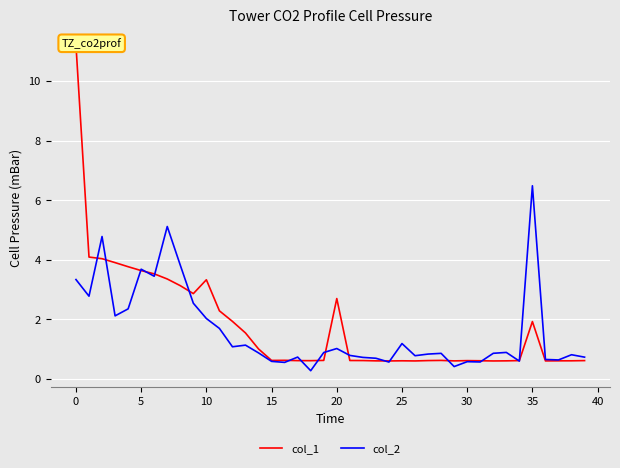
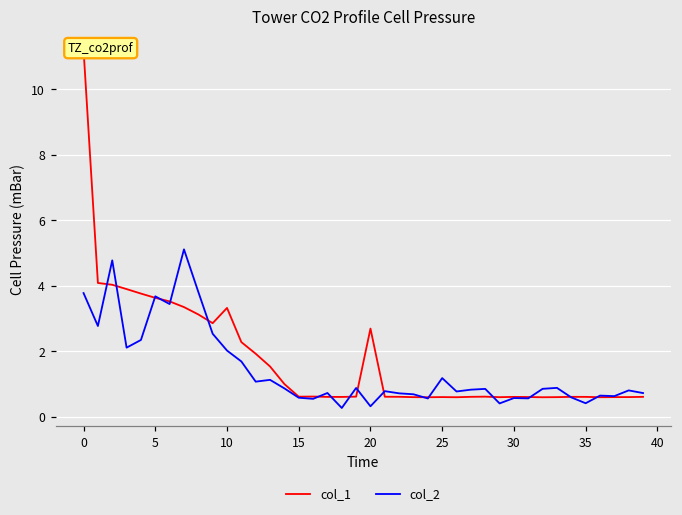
col_2, 0: 3.3 -> 3.8
col_2, 20: 1.0 -> 0.3
col_1, 35: 1.9 -> 0.6
col_2, 35: 6.5 -> 0.4
